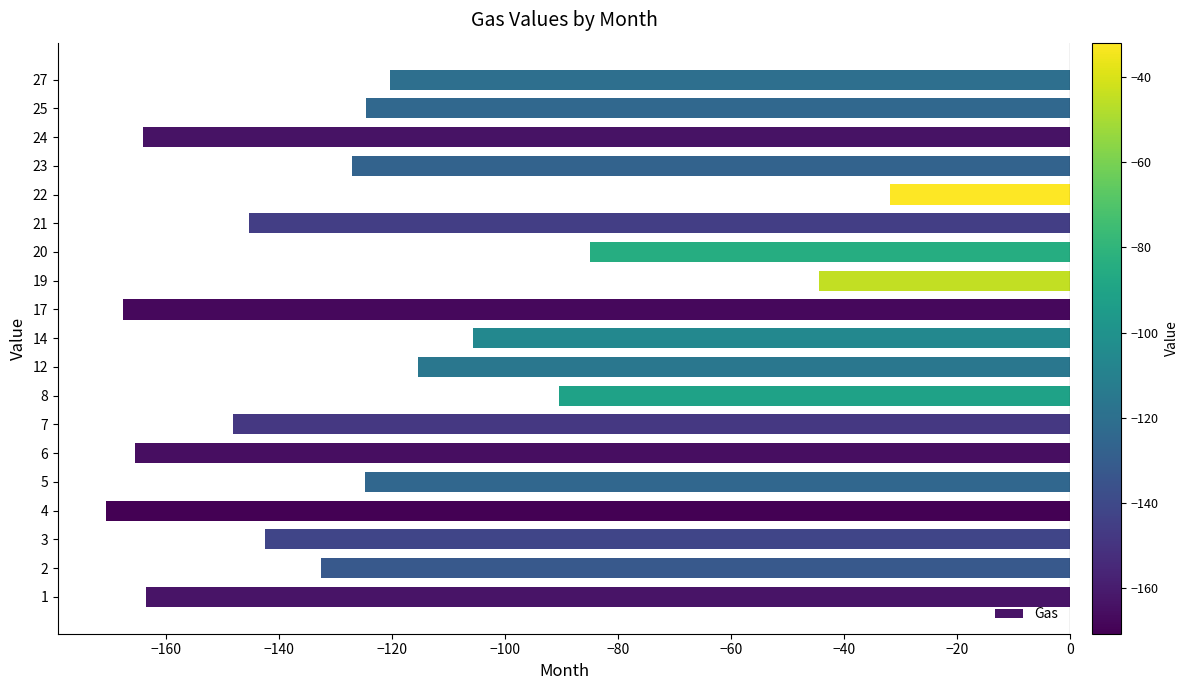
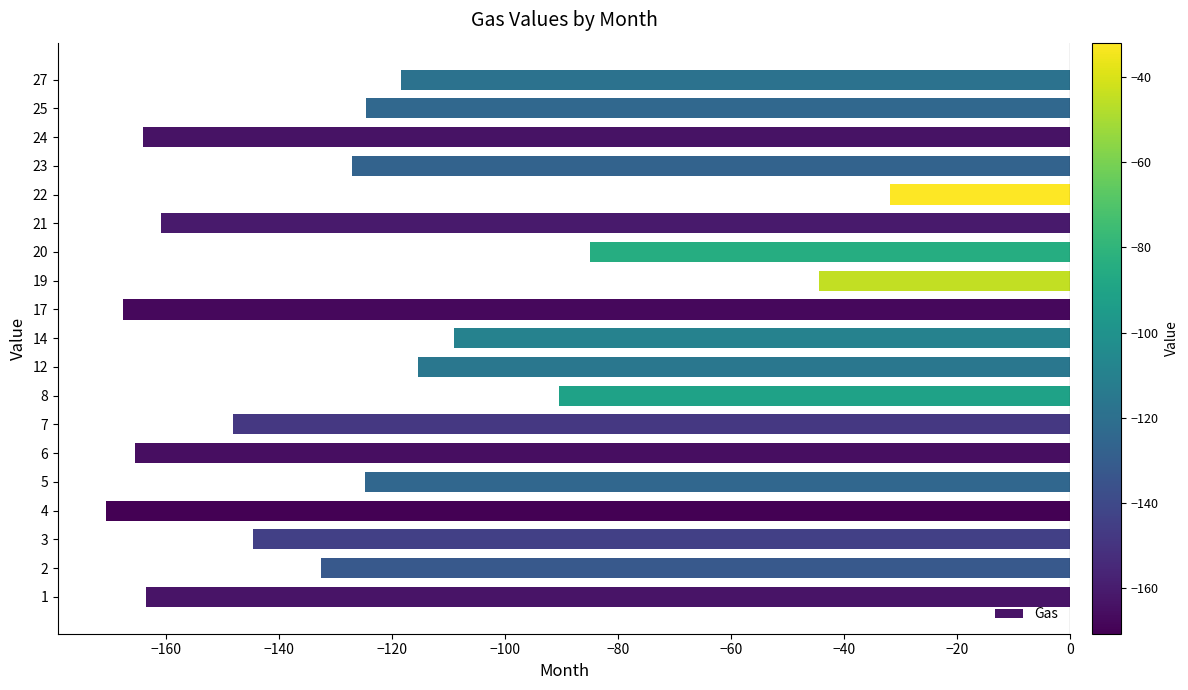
27: -120 -> -118
21: -145 -> -161
14: -106 -> -109
3: -142 -> -145
